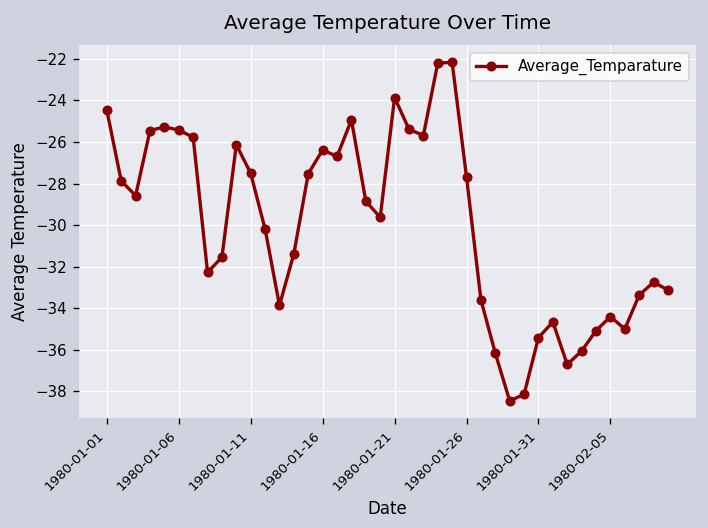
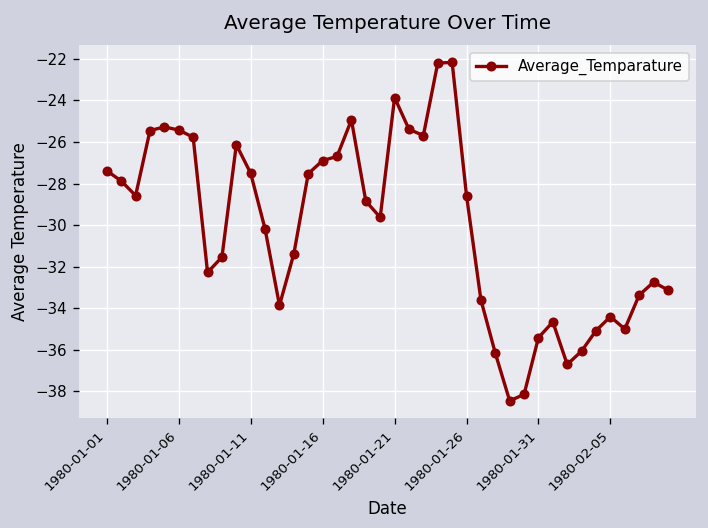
1980-01-01: -24.5 -> -27.4
1980-01-16: -26.4 -> -26.9
1980-01-26: -27.7 -> -28.6
